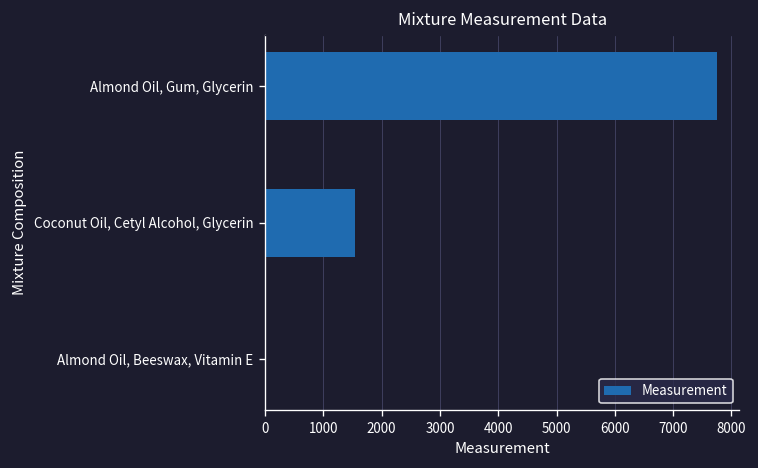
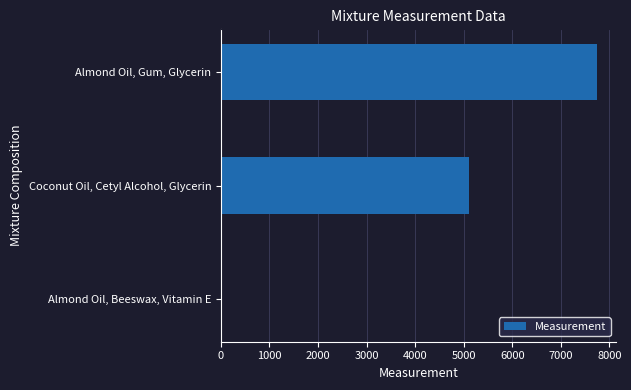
Coconut Oil, Cetyl Alcohol, Glycerin: 1500 -> 5100
